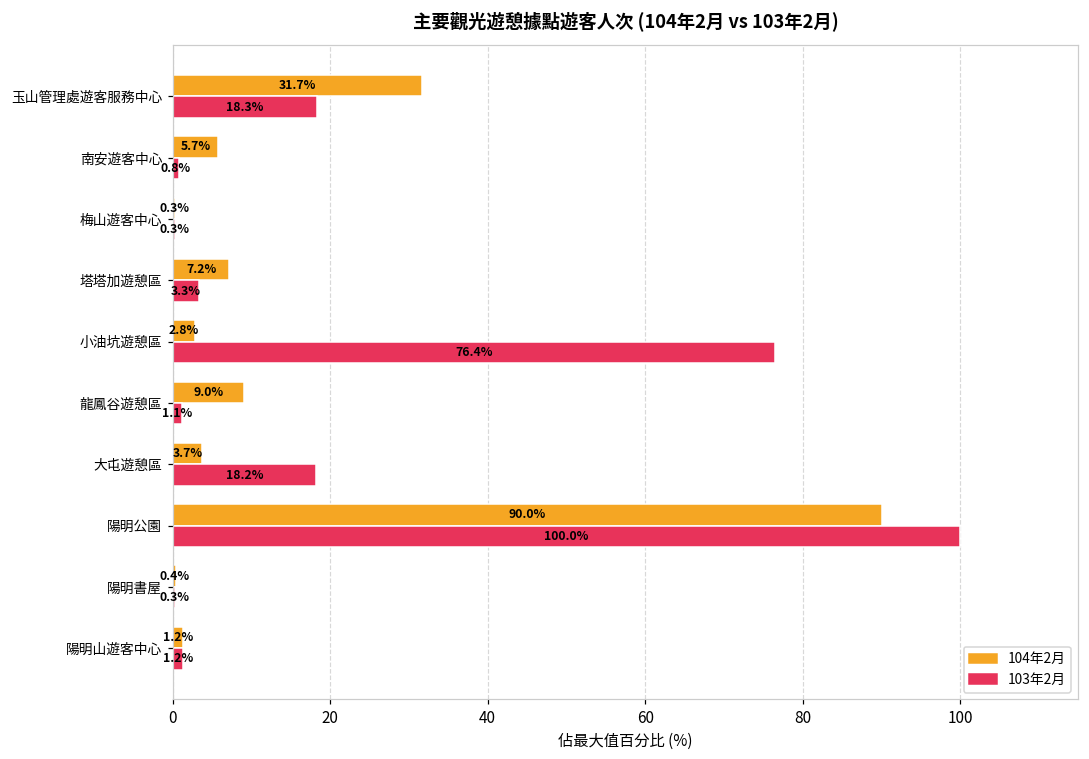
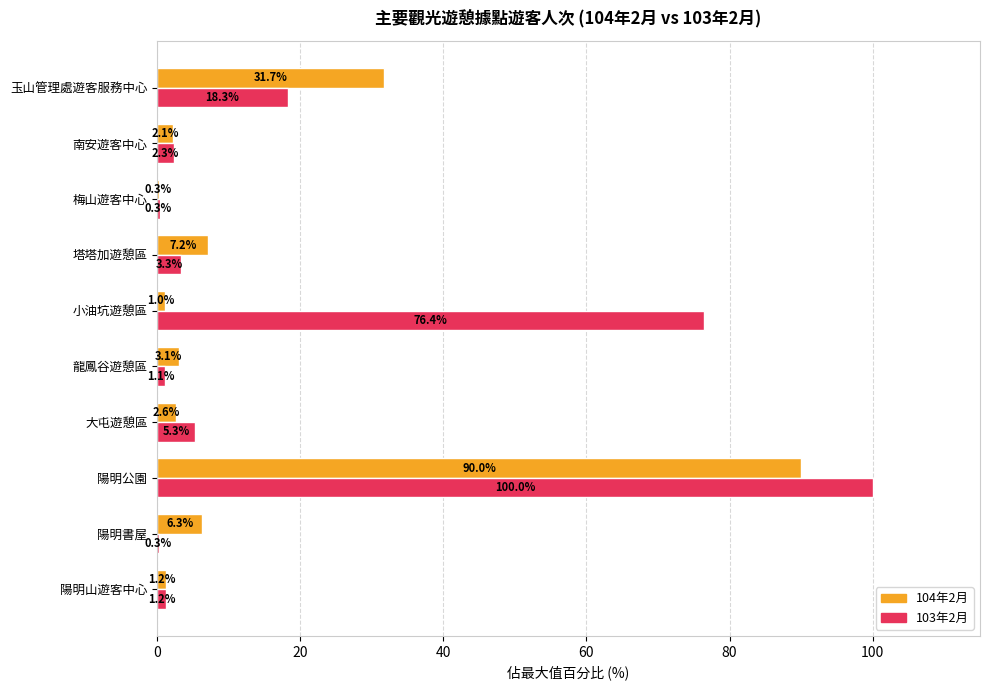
104年2月, 南安遊客中心: 5.7% -> 2.1%
103年2月, 南安遊客中心: 0.8% -> 2.3%
104年2月, 小油坑遊憩區: 2.8% -> 1.0%
104年2月, 龍鳳谷遊憩區: 9.0% -> 3.1%
104年2月, 大屯遊憩區: 3.7% -> 2.6%
103年2月, 大屯遊憩區: 18.2% -> 5.3%
104年2月, 陽明書屋: 0.4% -> 6.3%
